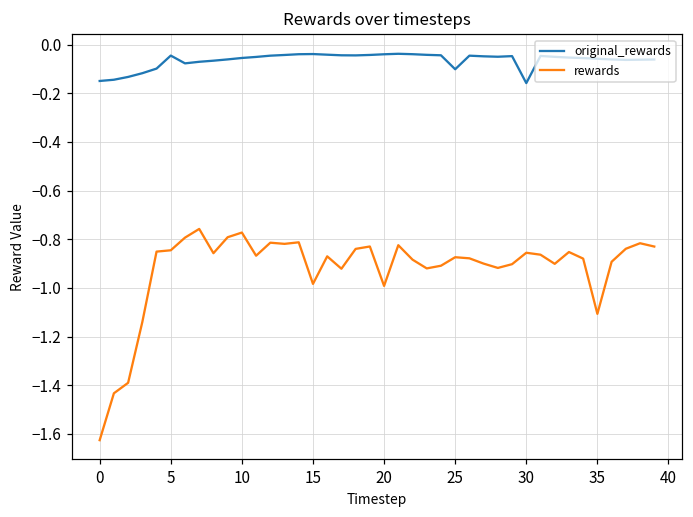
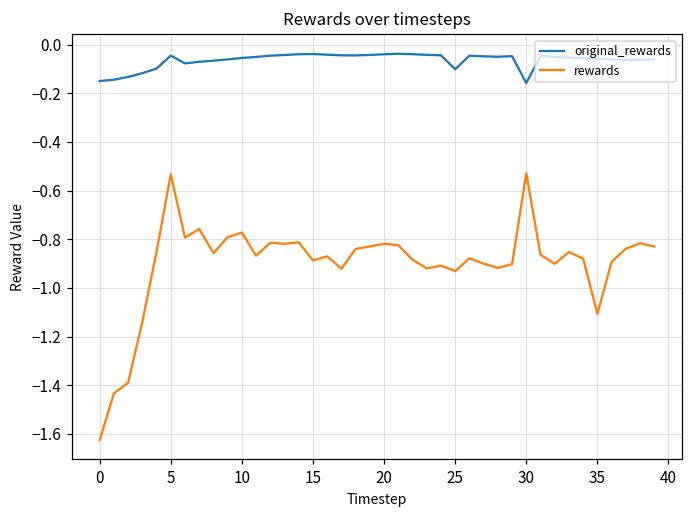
rewards, 5: -0.85 -> -0.53
rewards, 15: -0.98 -> -0.89
rewards, 20: -0.99 -> -0.82
rewards, 25: -0.87 -> -0.93
rewards, 30: -0.86 -> -0.53
